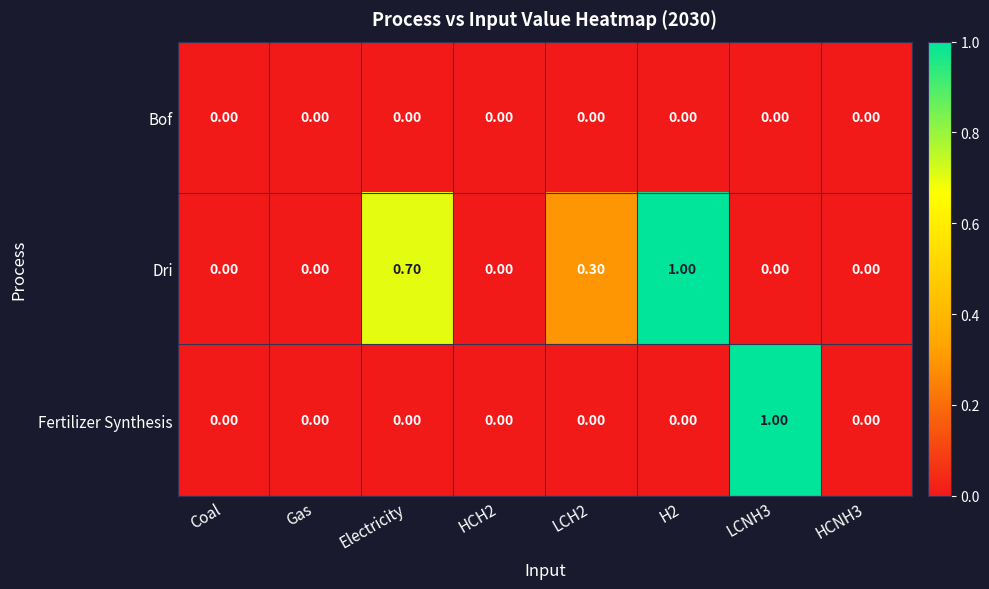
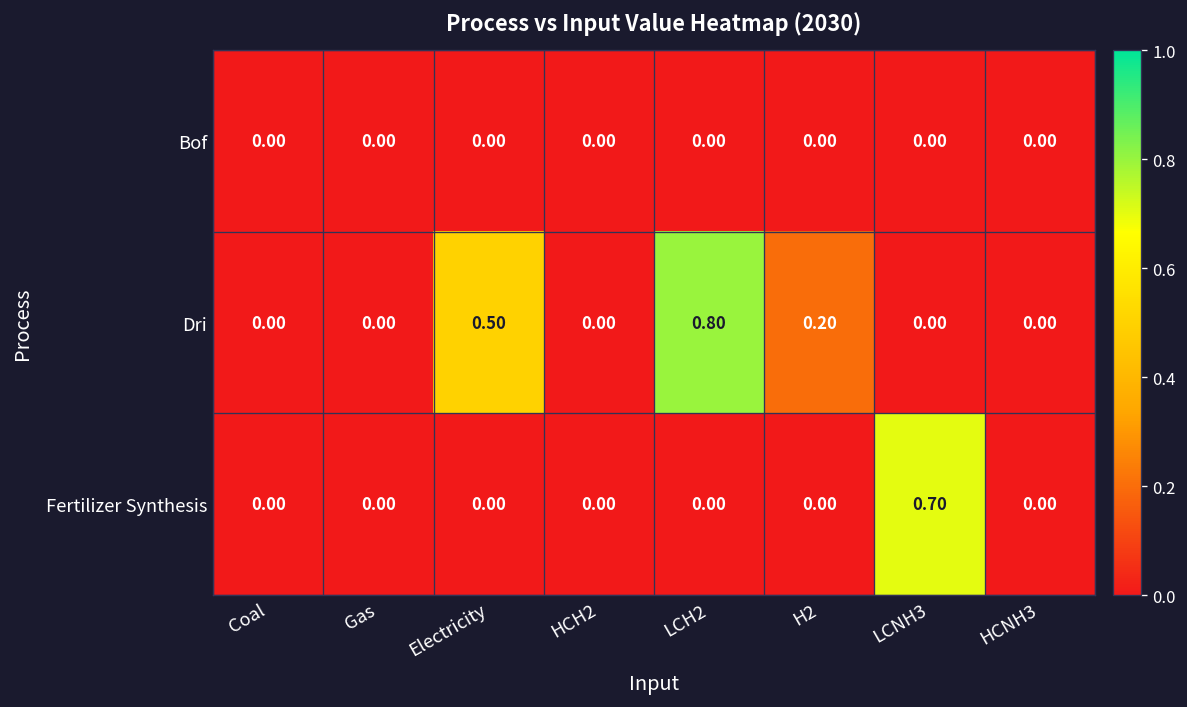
Dri, Electricity: 0.70 -> 0.50
Dri, LCH2: 0.30 -> 0.80
Dri, H2: 1.00 -> 0.20
Fertilizer Synthesis, LCNH3: 1.00 -> 0.70
